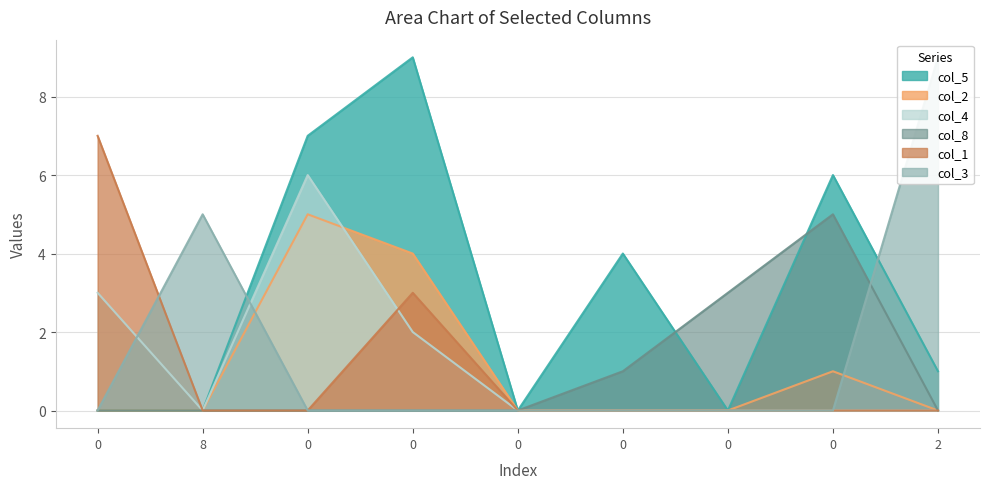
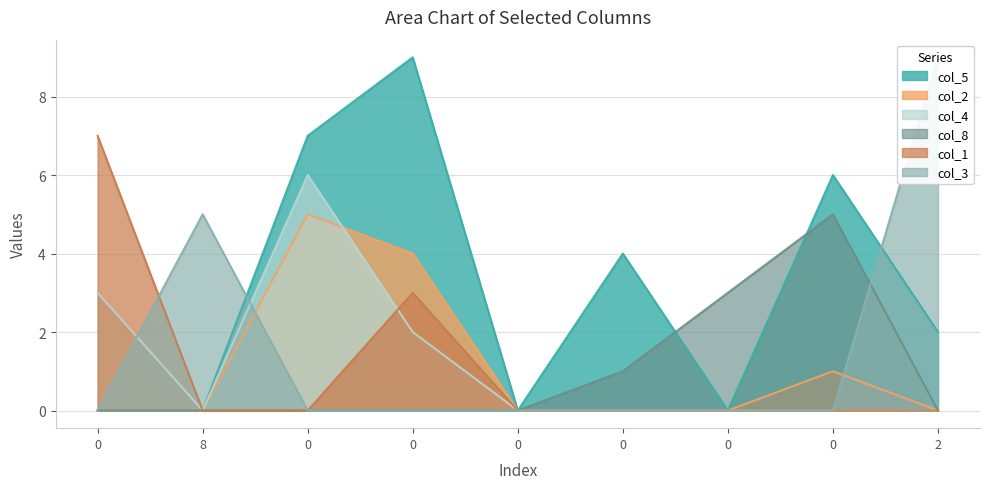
col_5, 2: 1 -> 2
